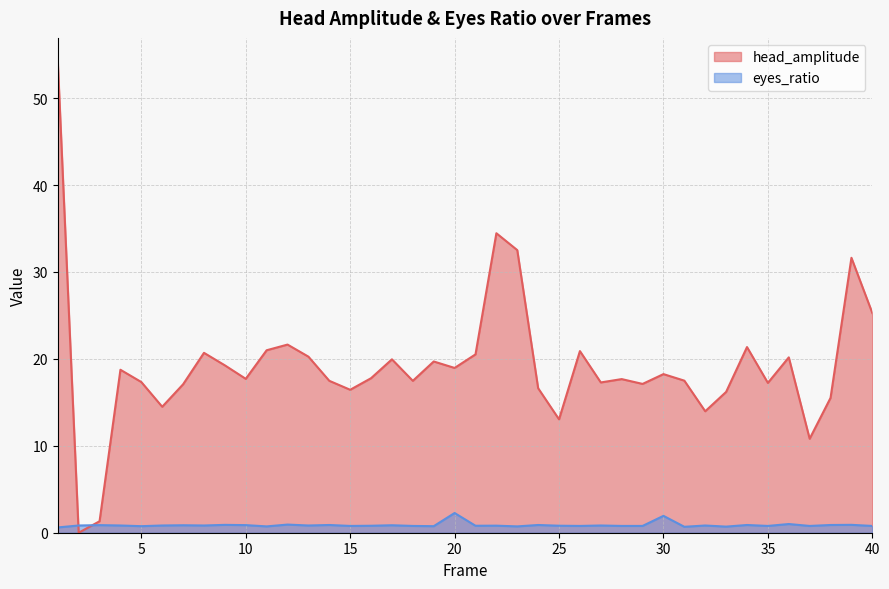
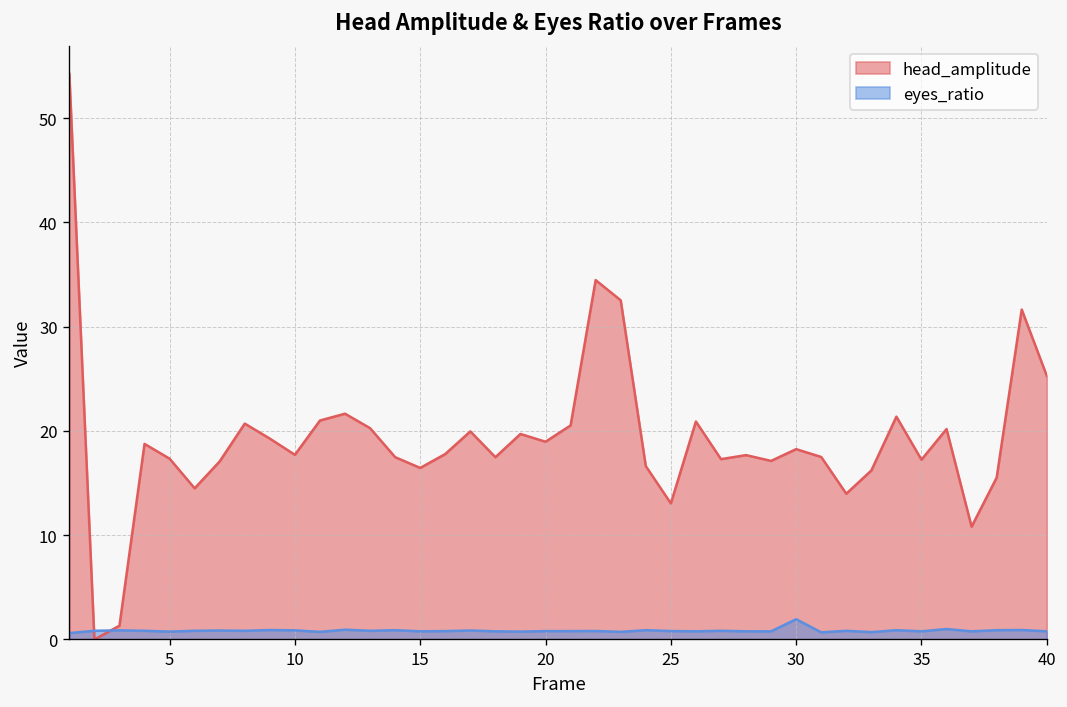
eyes_ratio, 20: 2 -> 1
